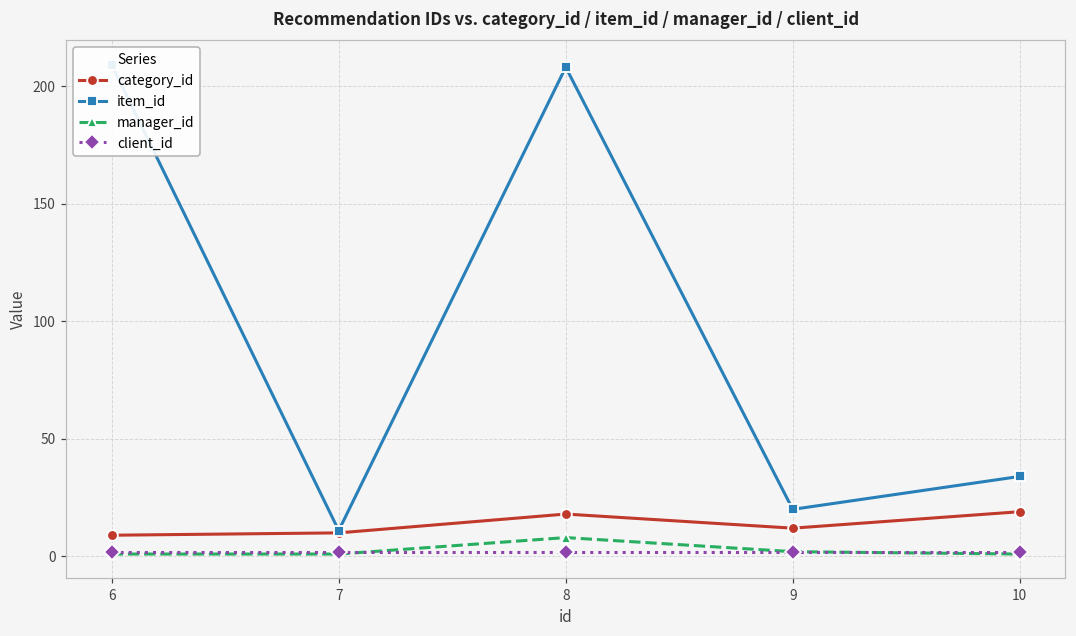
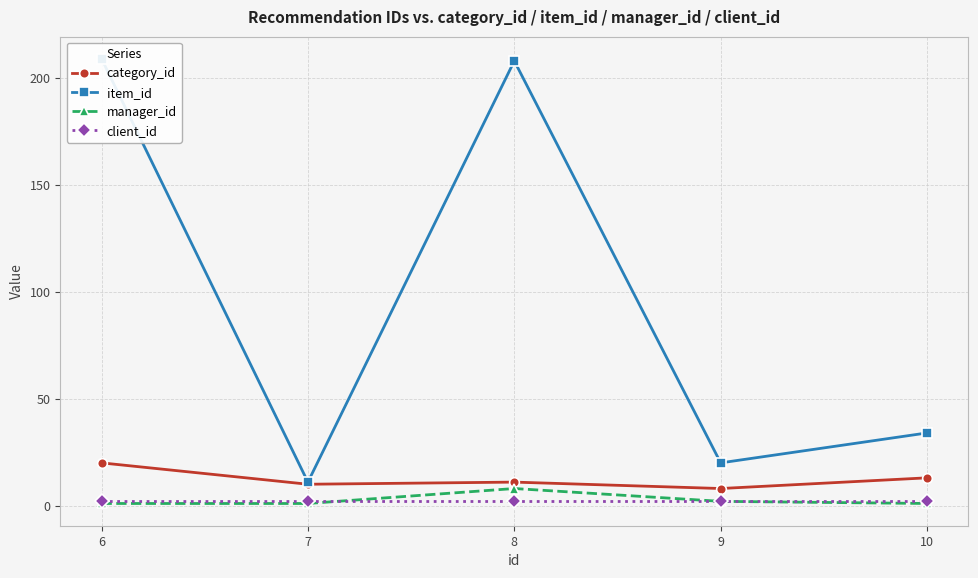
category_id, 6: 9 -> 20
category_id, 8: 18 -> 11
category_id, 9: 12 -> 8
category_id, 10: 19 -> 13
